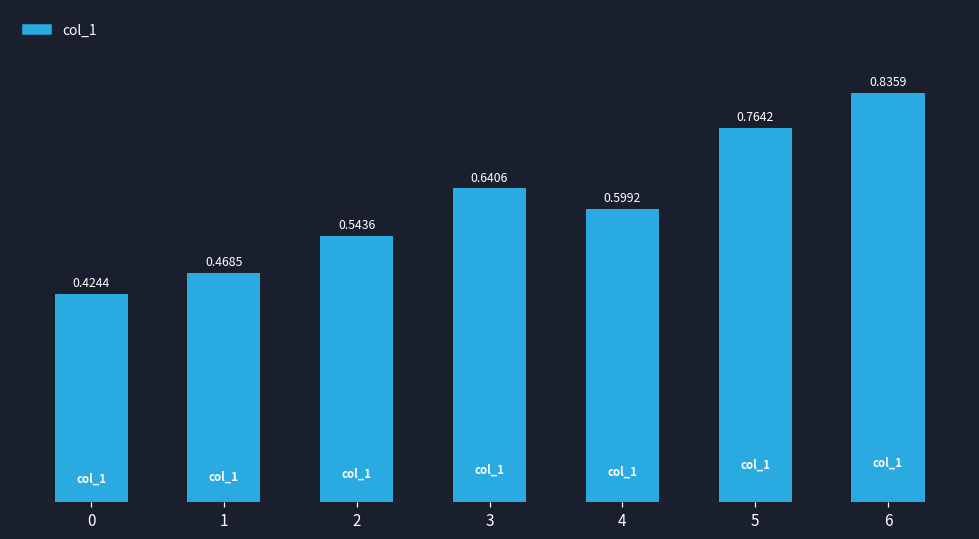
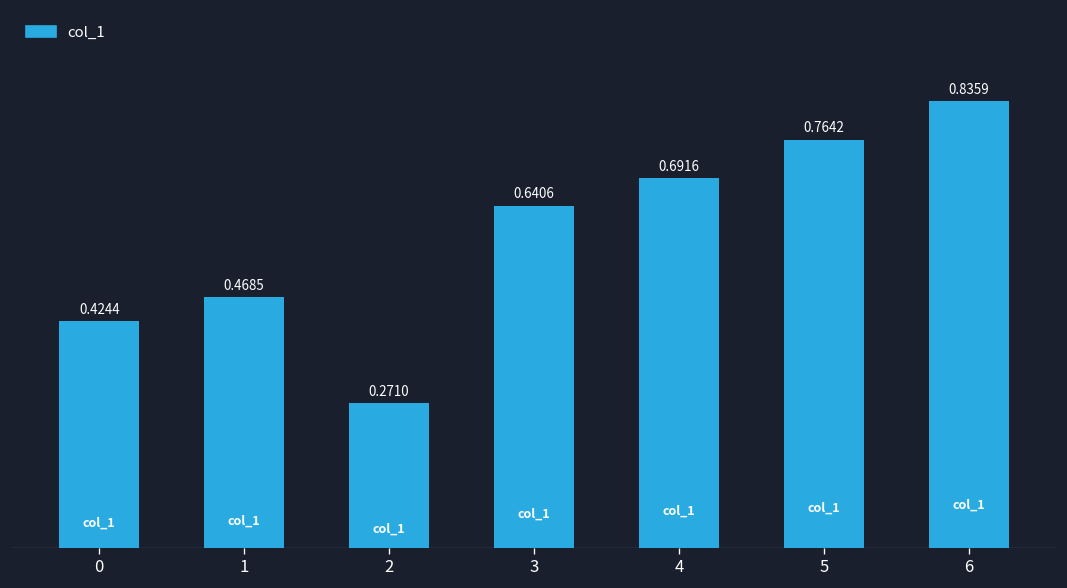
2: 0.5436 -> 0.2710
4: 0.5992 -> 0.6916
